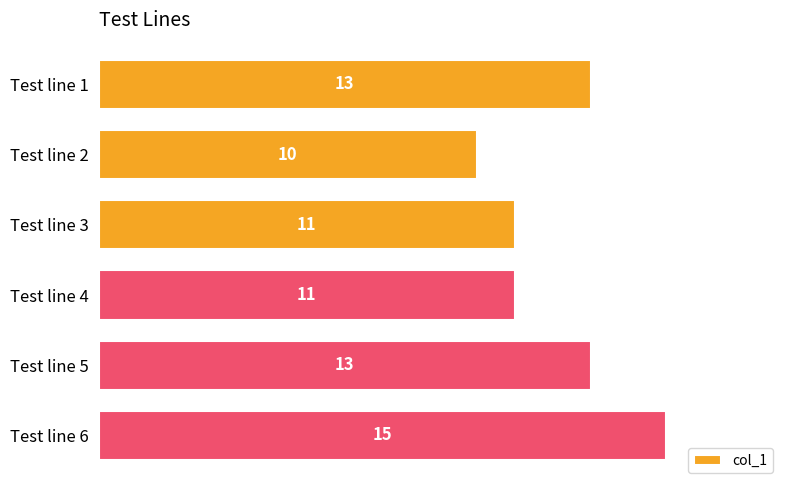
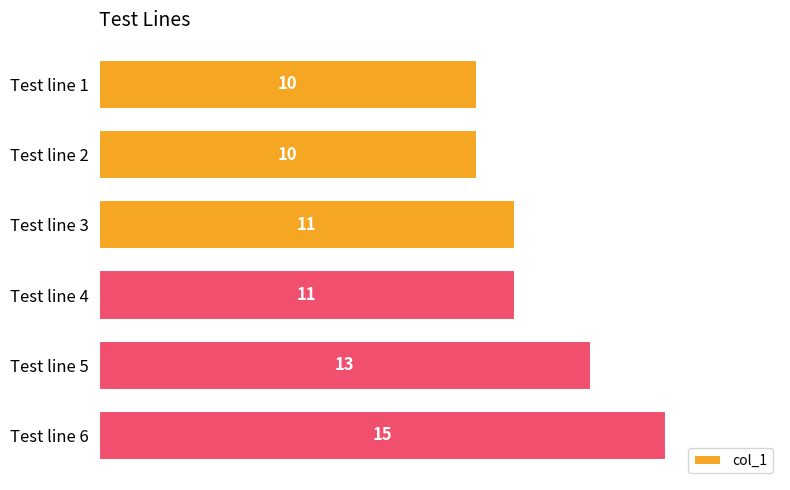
Test line 1: 13 -> 10
